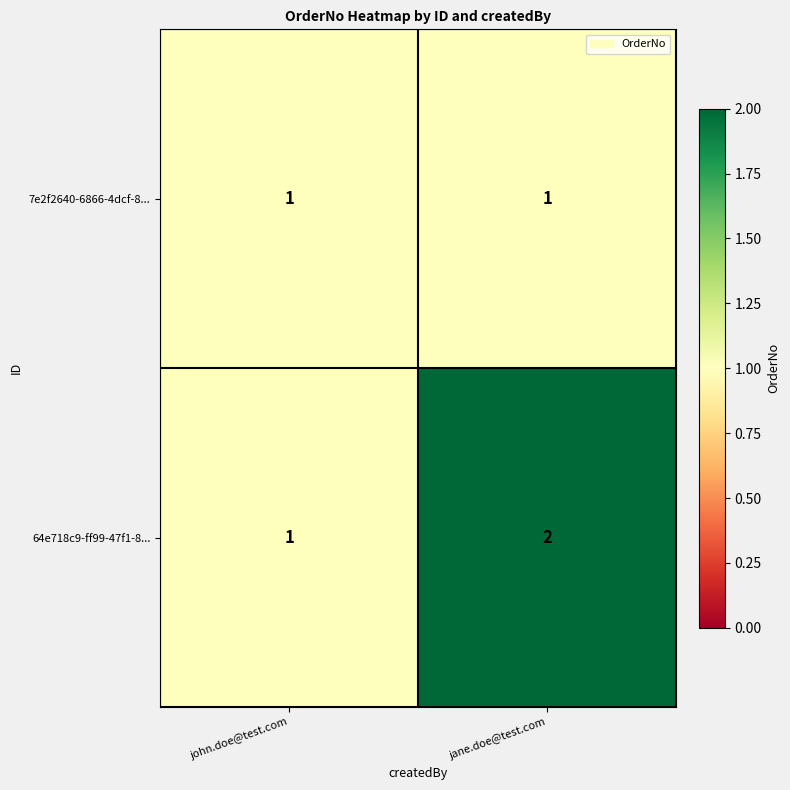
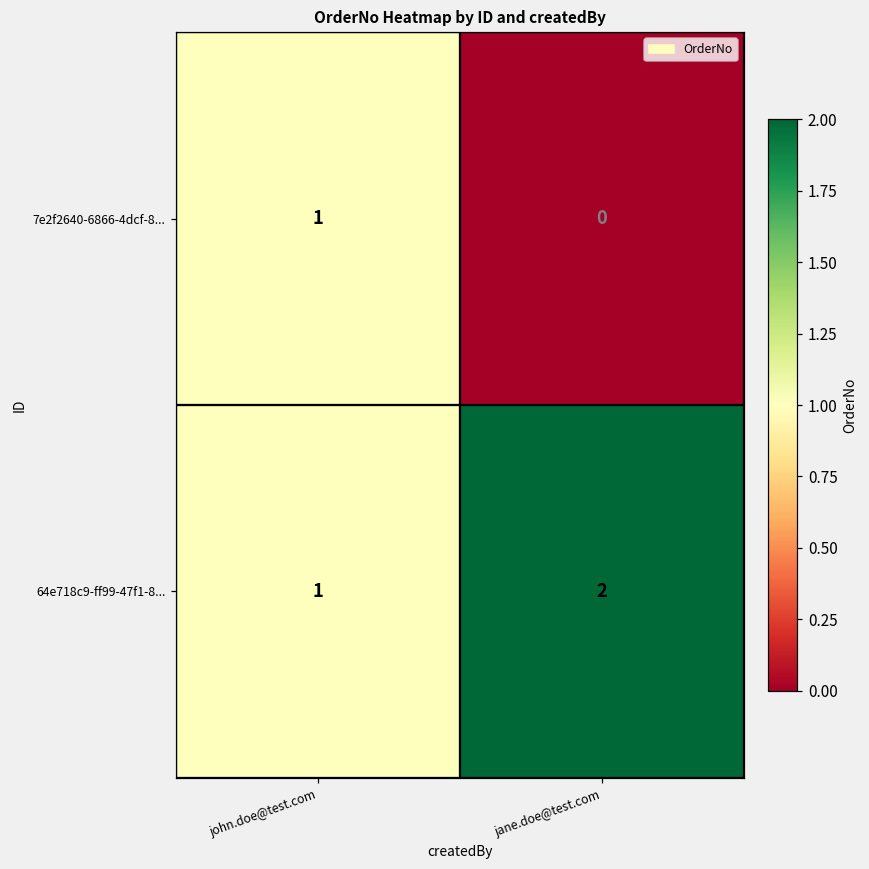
7e2f2640-6866-4dcf-8..., jane.doe@test.com: 1 -> 0
